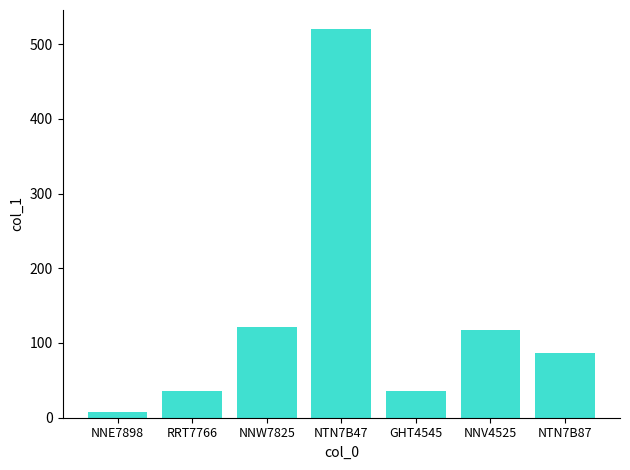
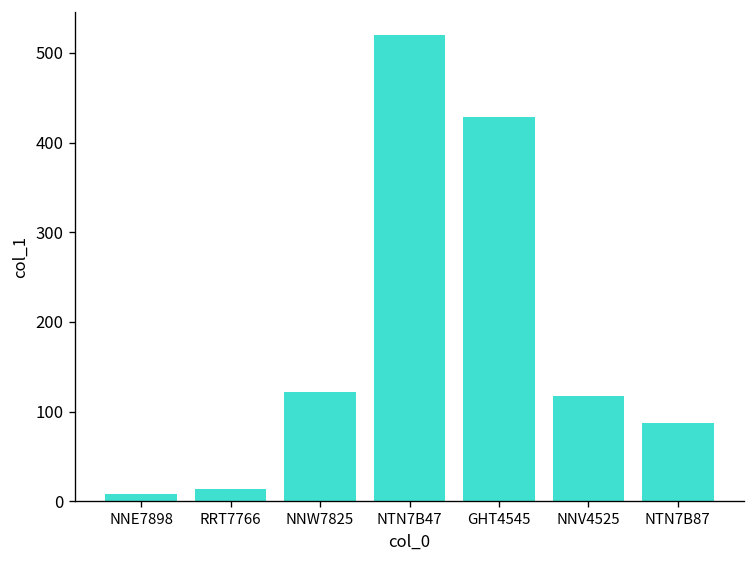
RRT7766: 40 -> 10
GHT4545: 40 -> 430
